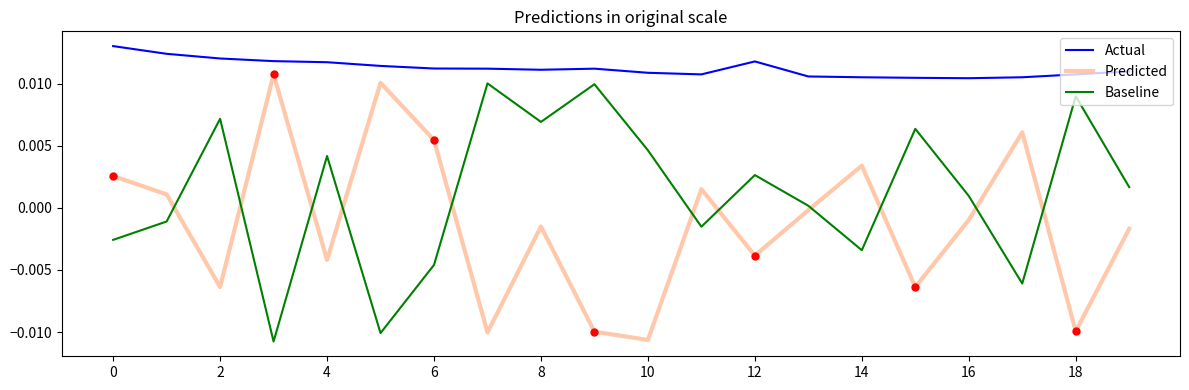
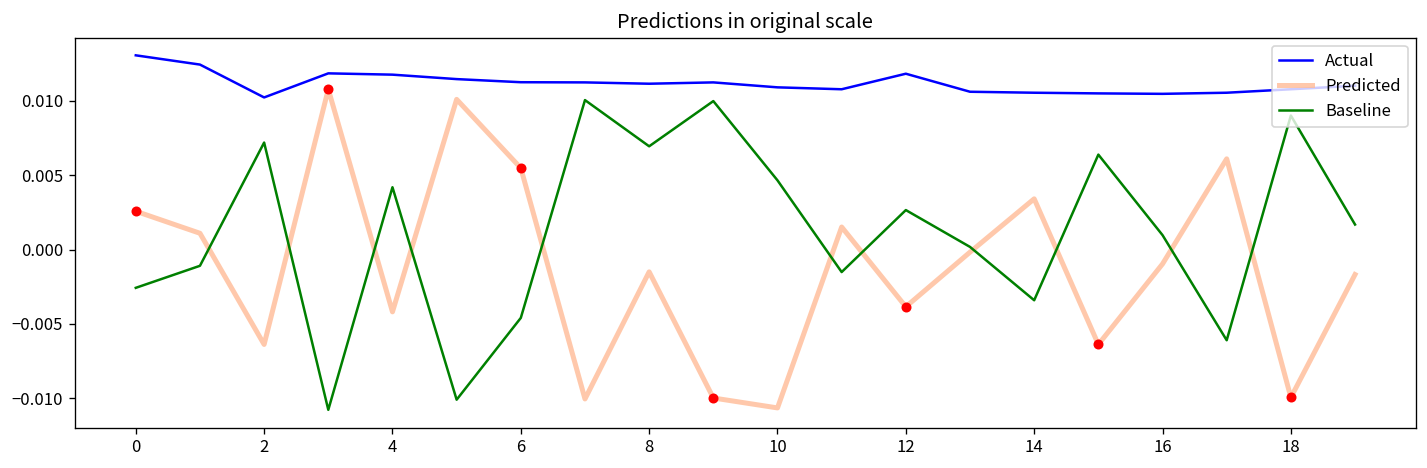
Actual, 2: 0.0120 -> 0.0102
